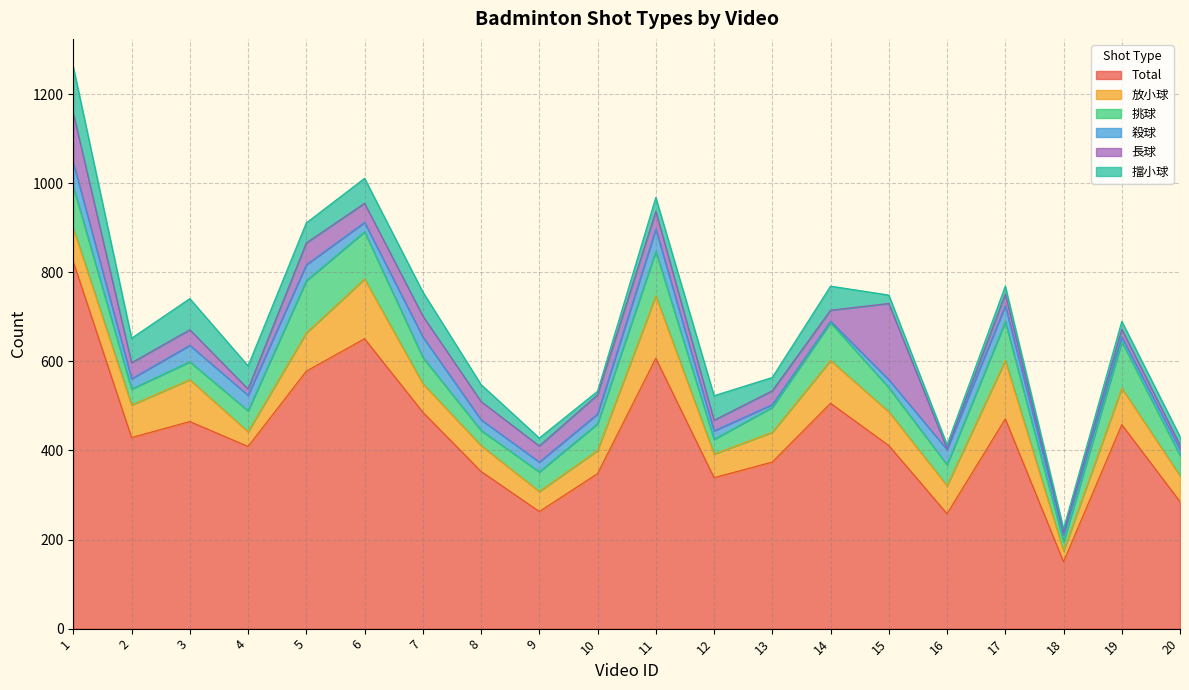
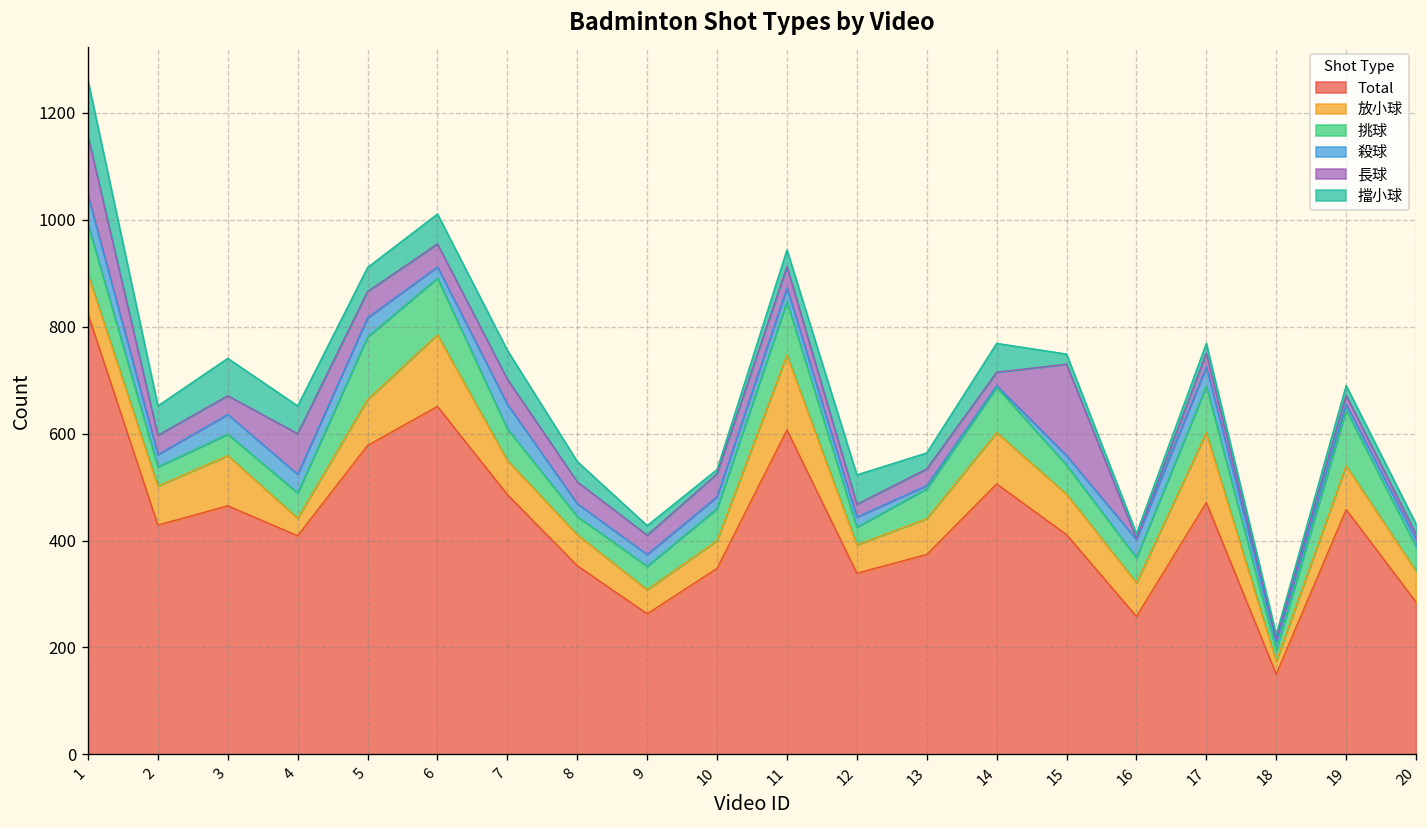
長球, 4: 10 -> 80
殺球, 11: 50 -> 30
